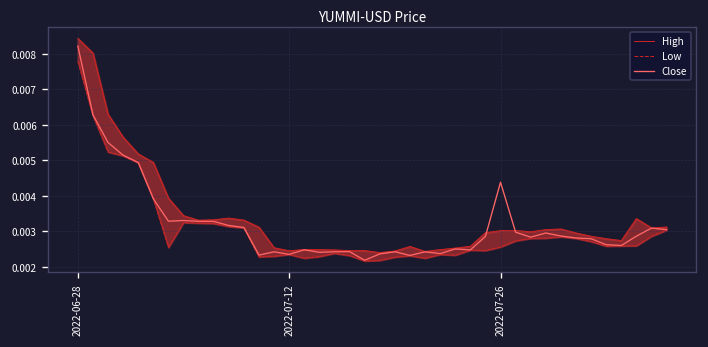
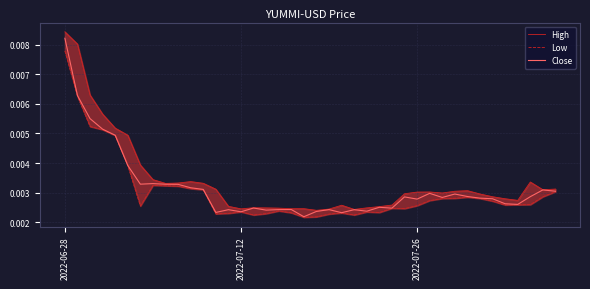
Close, 2022-07-26: 0.0044 -> 0.0028
